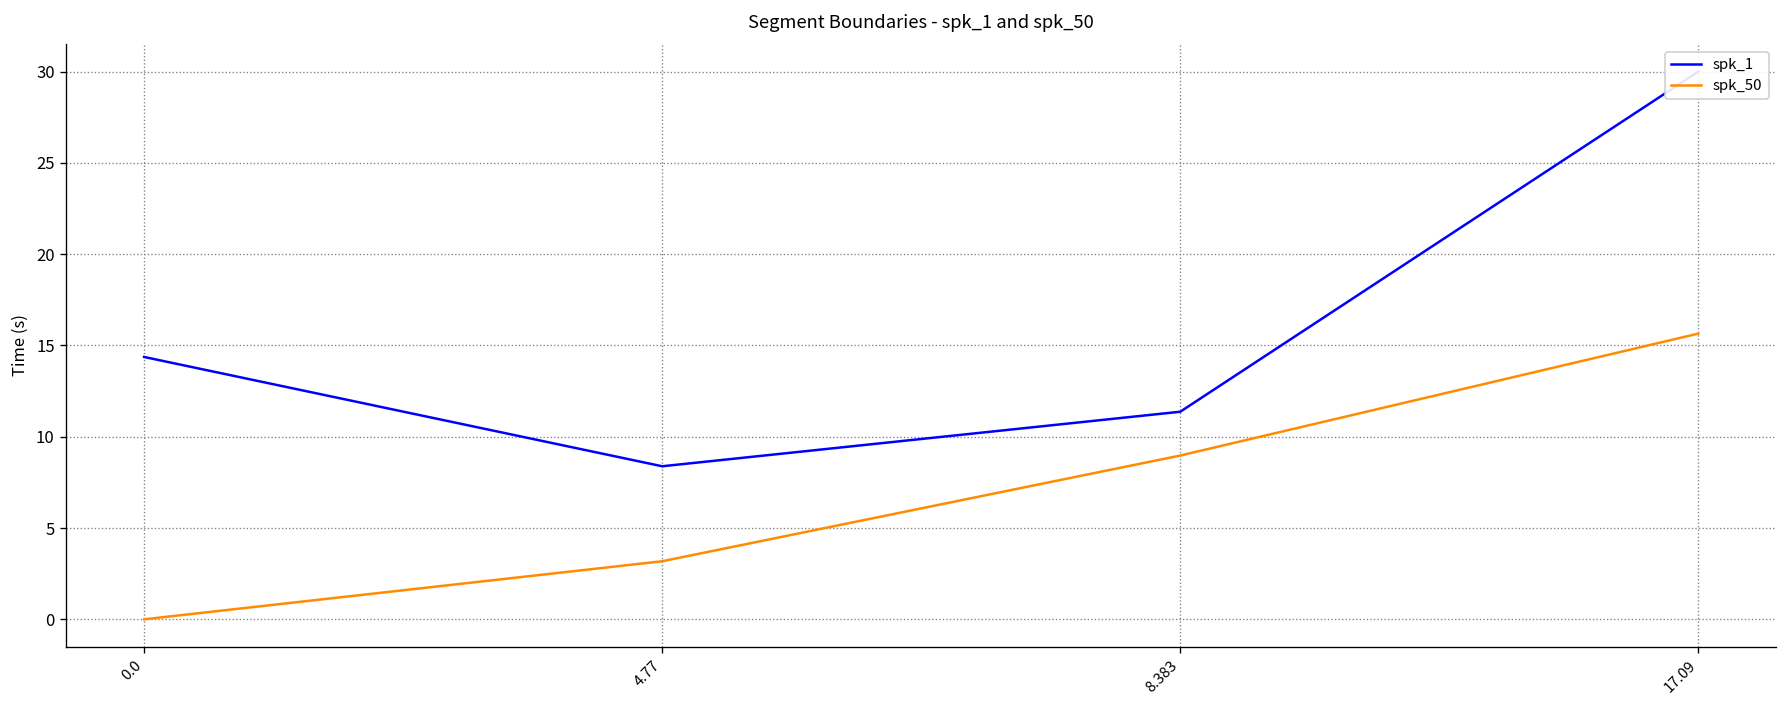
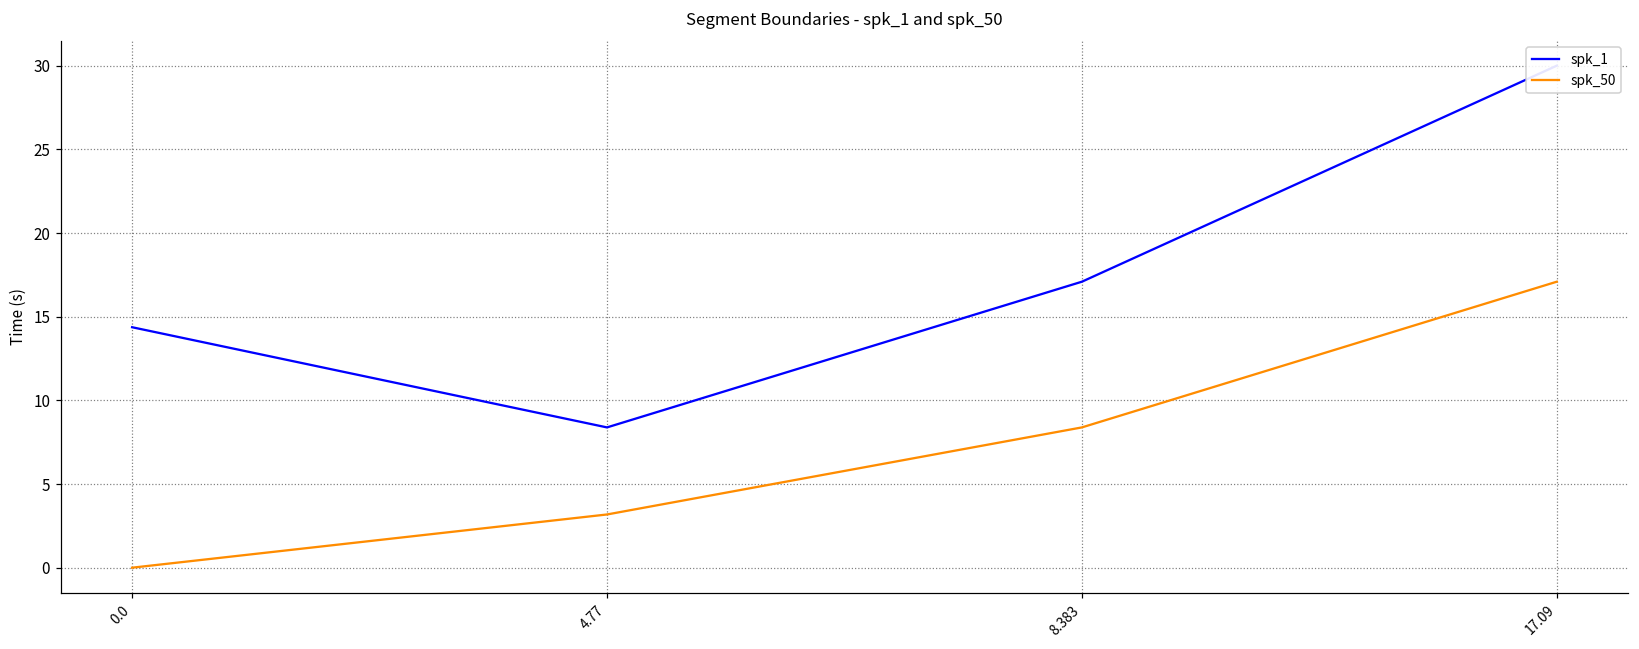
spk_1, 8.383: 11.4 -> 17.1
spk_50, 8.383: 9.0 -> 8.4
spk_50, 17.09: 15.7 -> 17.1
